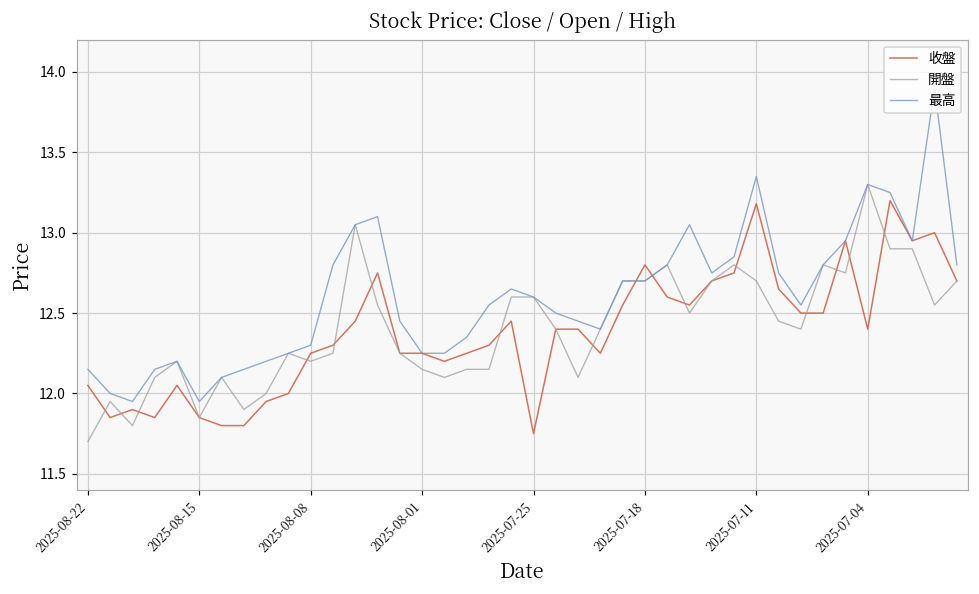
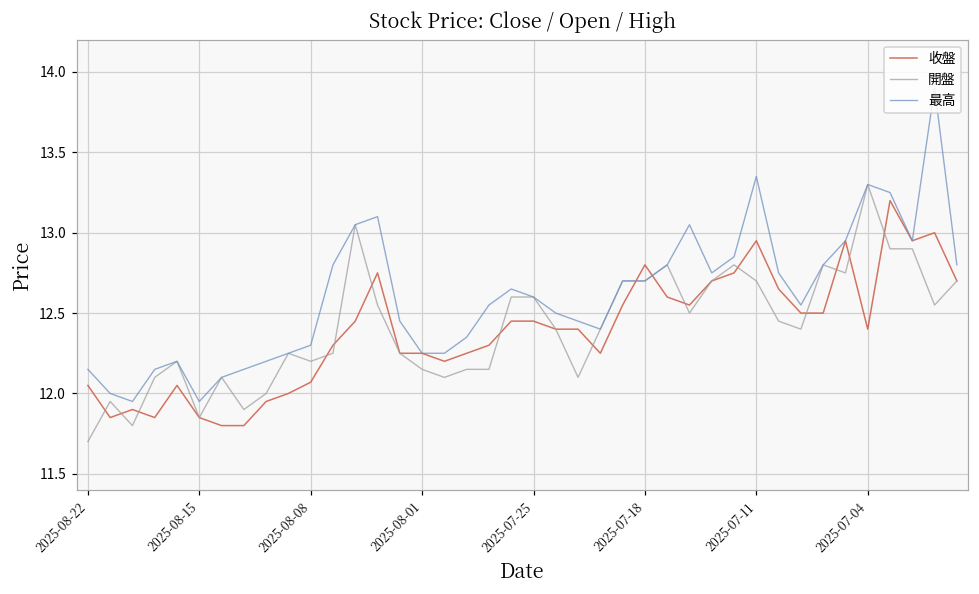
收盤, 2025-08-08: 12.25 -> 12.07
收盤, 2025-07-25: 11.75 -> 12.45
收盤, 2025-07-11: 13.18 -> 12.95
